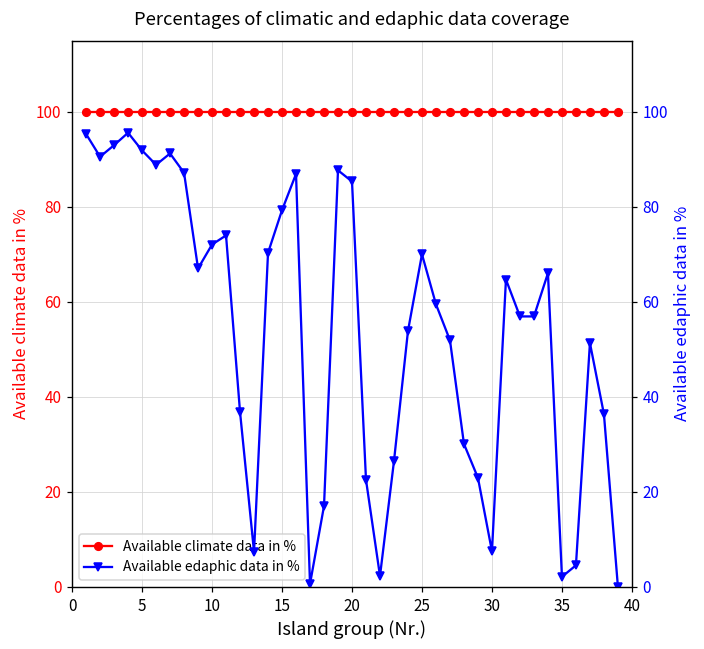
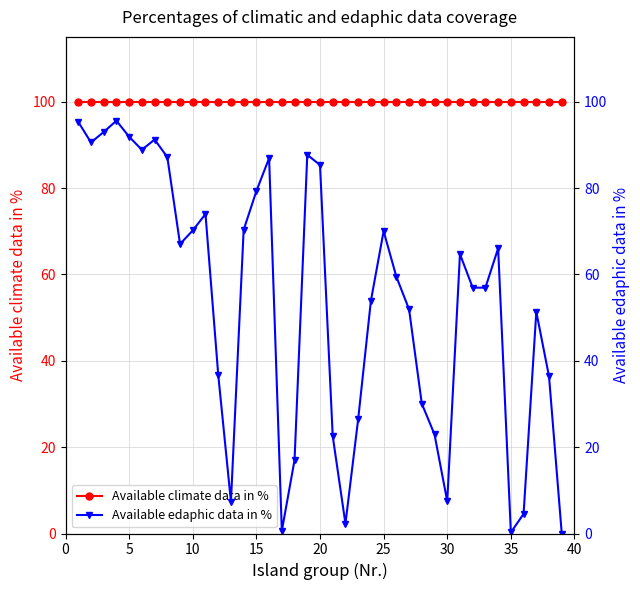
Available edaphic data in %, 10: 72 -> 70
Available edaphic data in %, 35: 2 -> 0
